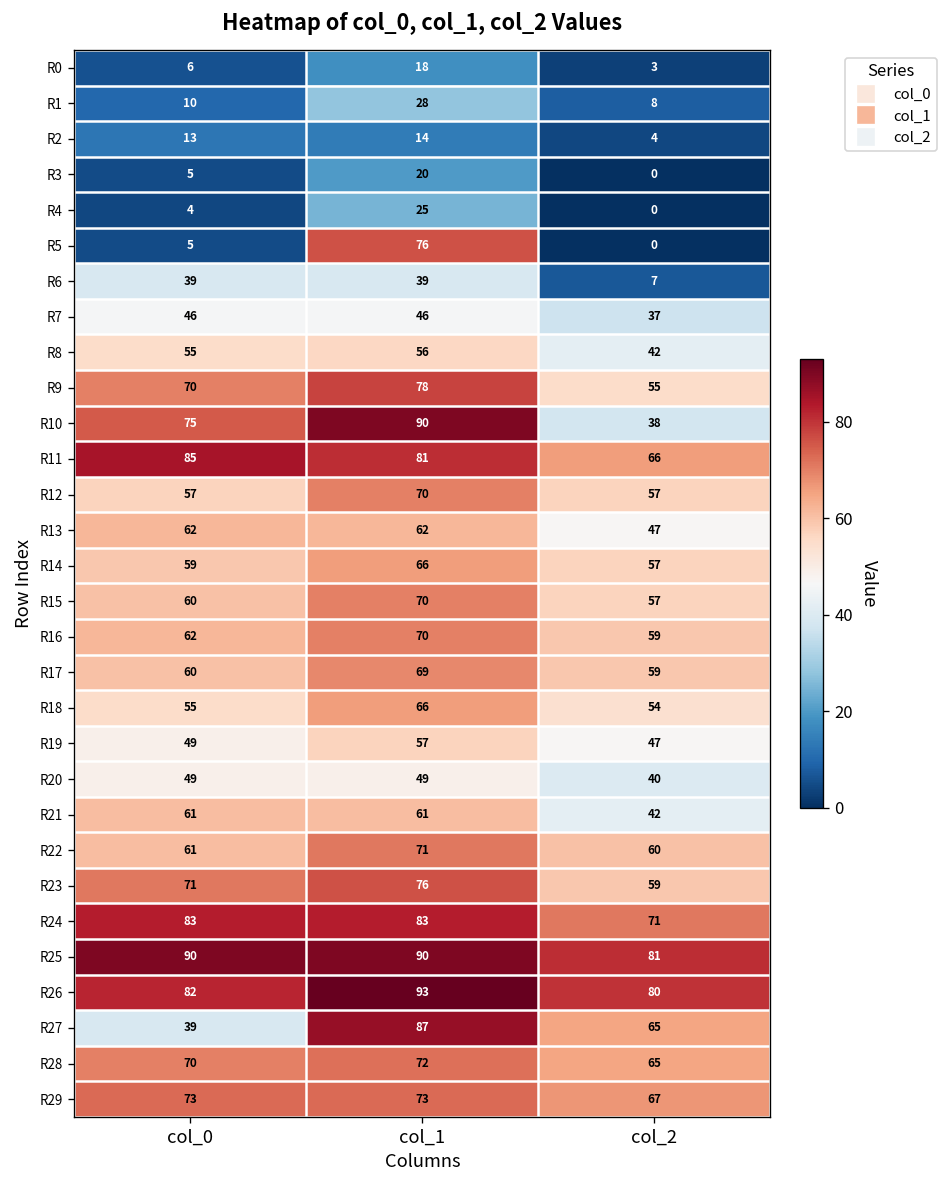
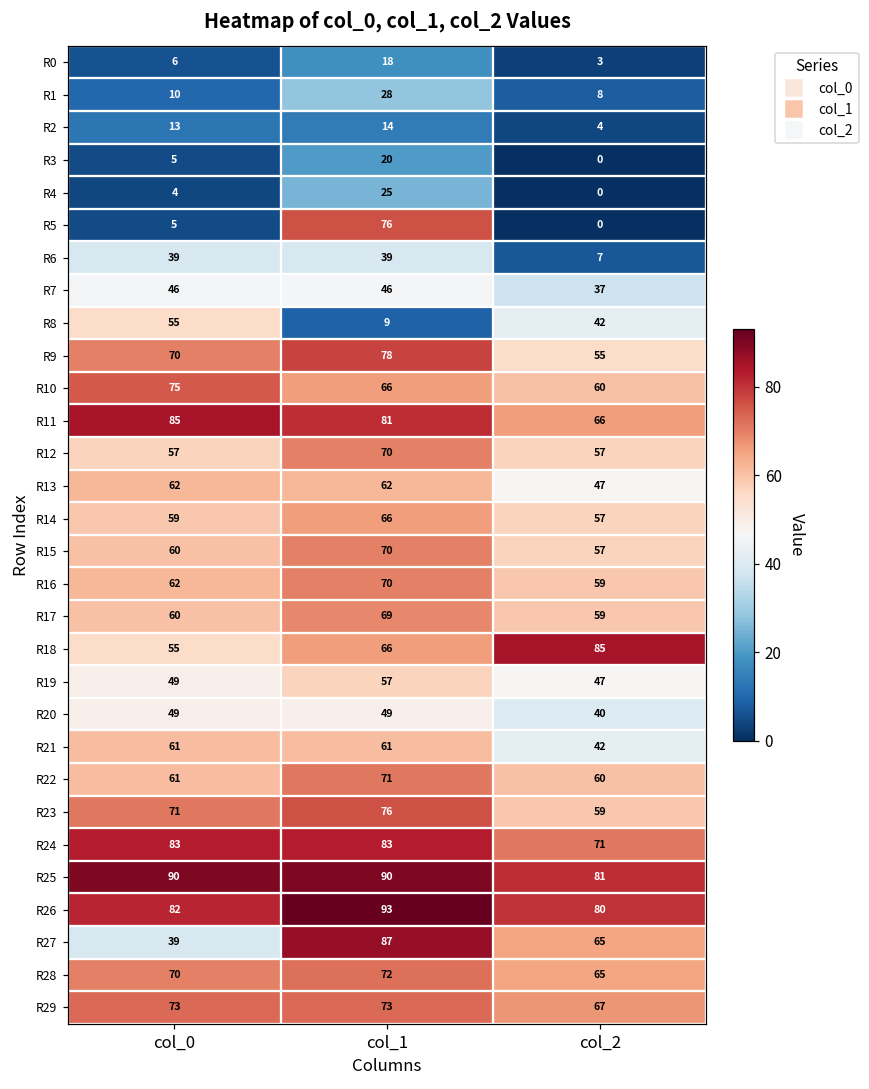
R8, col_1: 56 -> 9
R10, col_1: 90 -> 66
R10, col_2: 38 -> 60
R18, col_2: 54 -> 85
